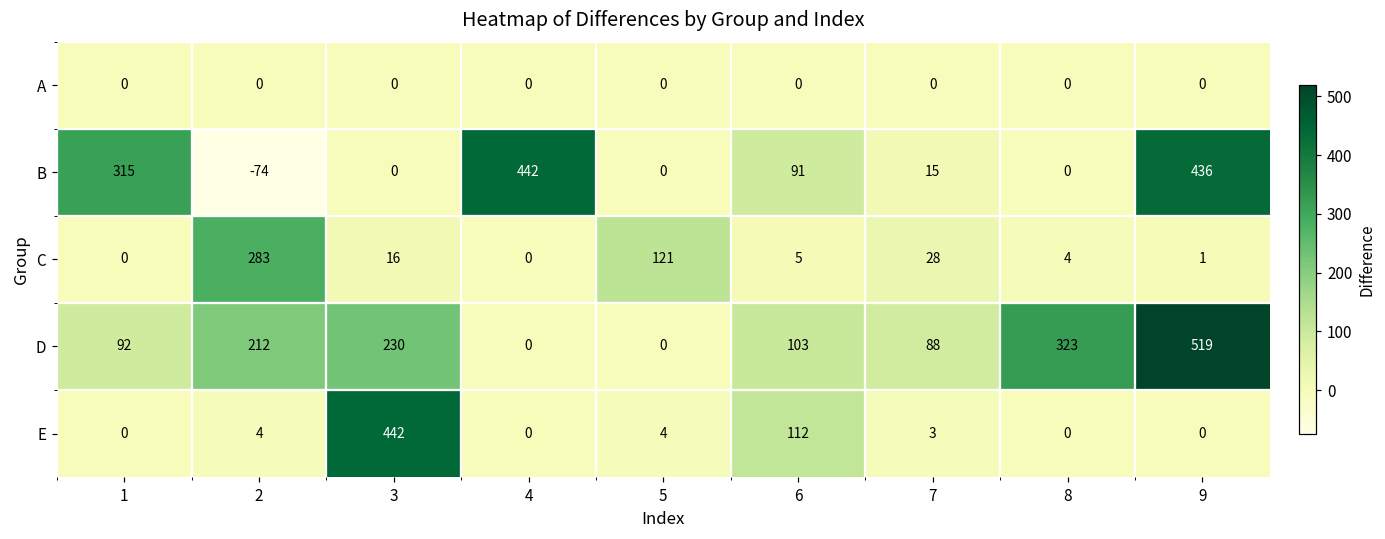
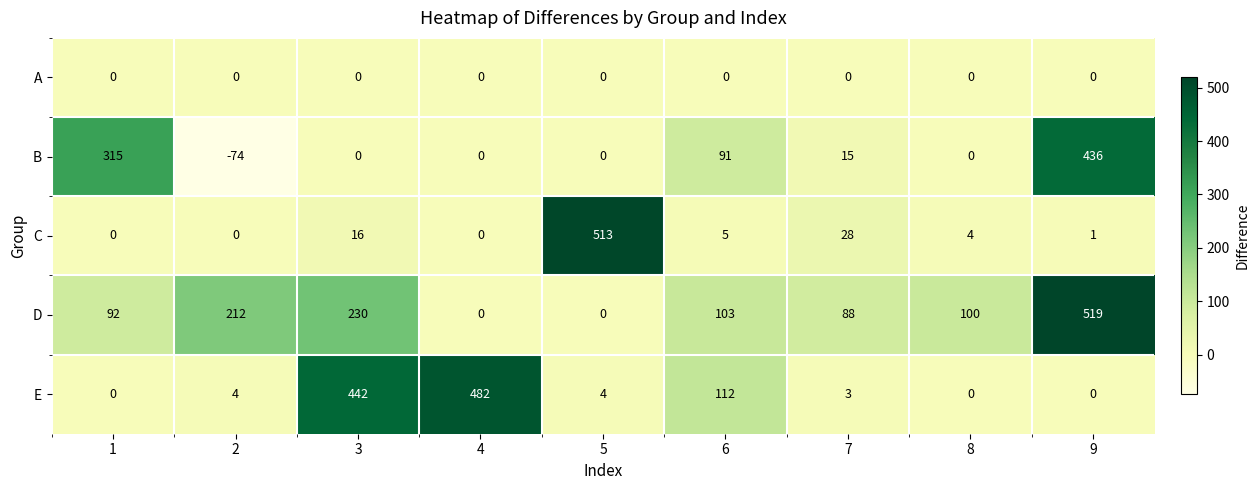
B, 4: 442 -> 0
C, 2: 283 -> 0
C, 5: 121 -> 513
D, 8: 323 -> 100
E, 4: 0 -> 482
